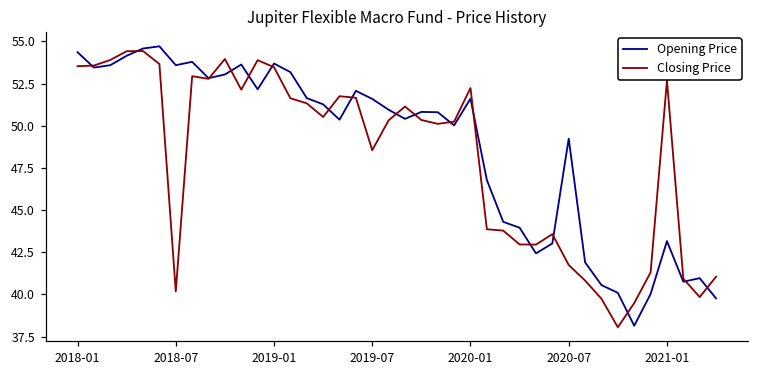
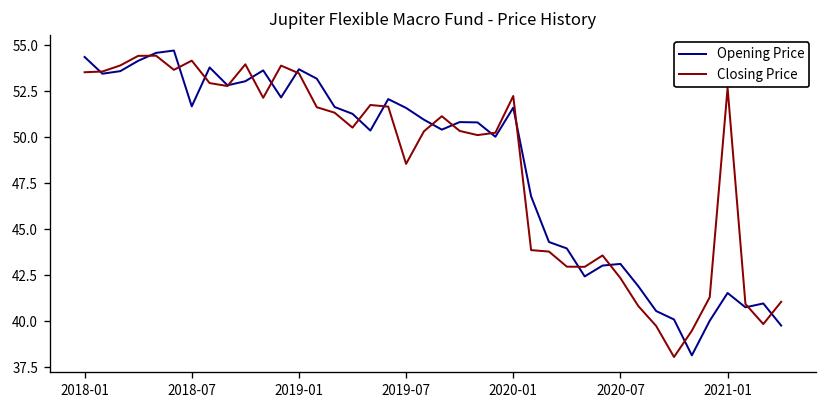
Opening Price, 2018-07: 53.6 -> 51.7
Closing Price, 2018-07: 40.2 -> 54.2
Opening Price, 2020-07: 49.2 -> 43.1
Closing Price, 2020-07: 41.7 -> 42.3
Opening Price, 2021-01: 43.2 -> 41.5
